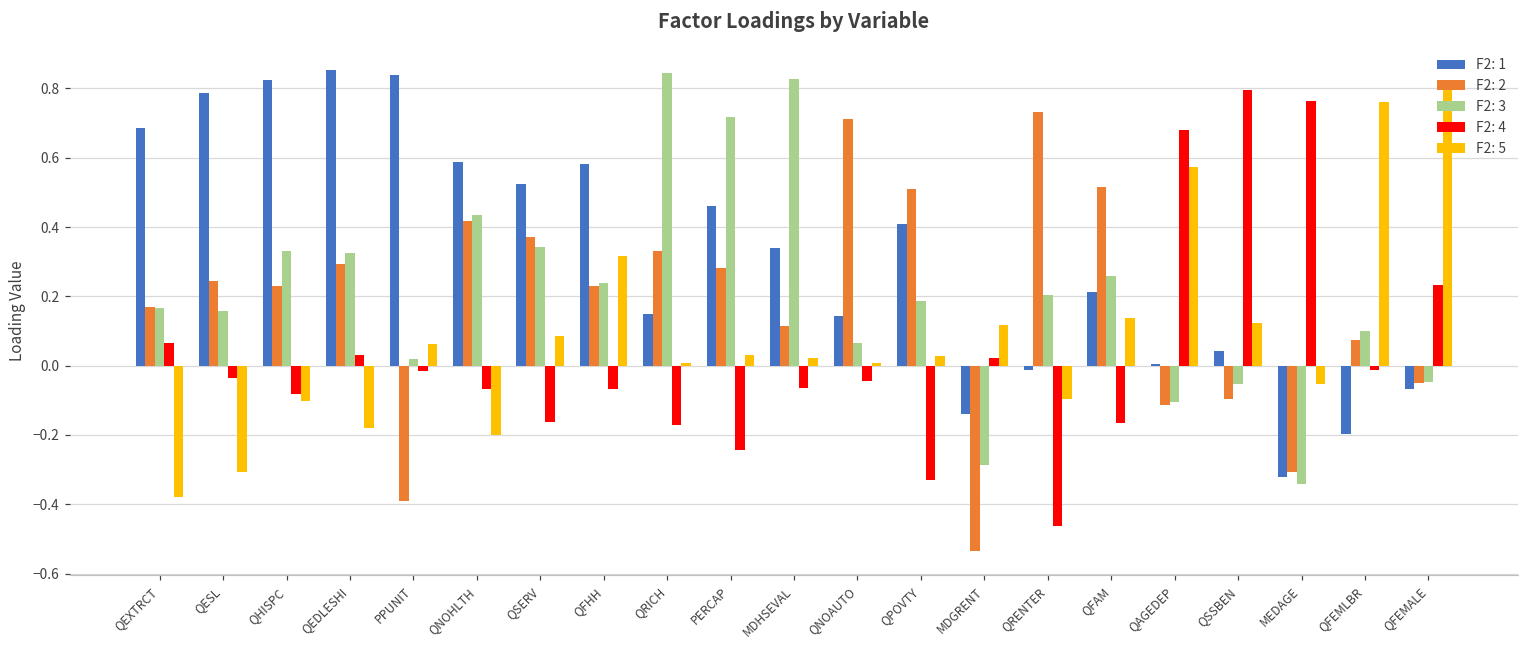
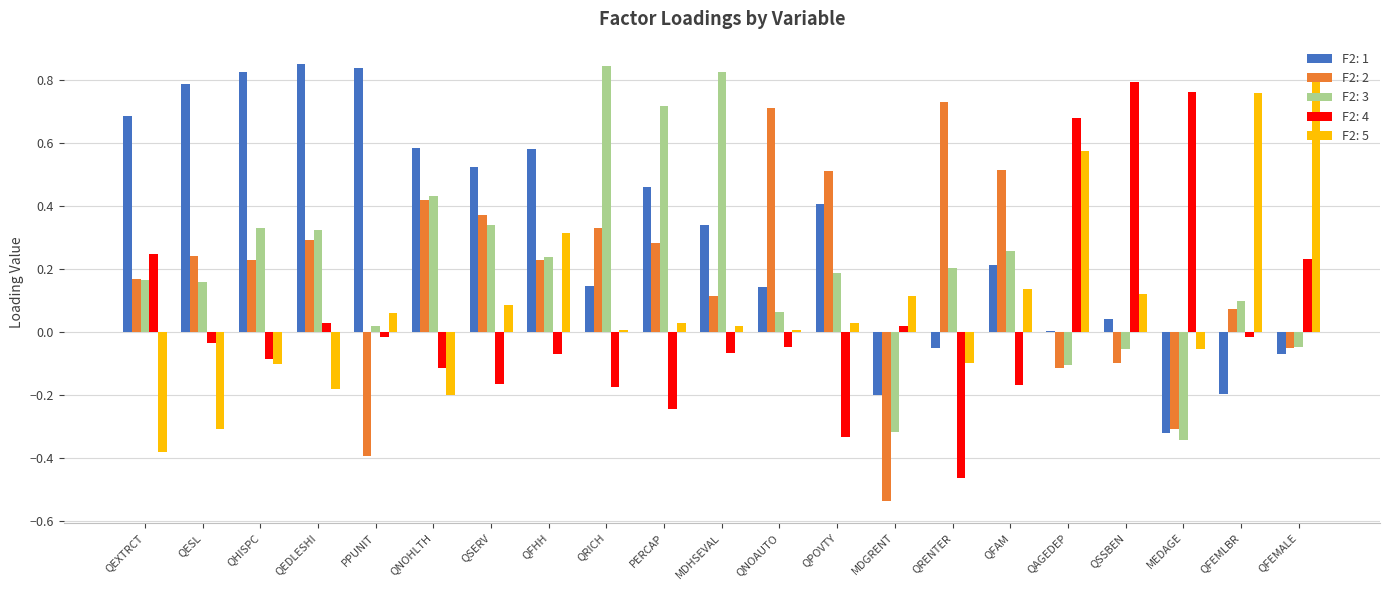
F2: 4, QEXTRCT: 0.07 -> 0.25
F2: 4, QNOHLTH: -0.07 -> -0.11
F2: 1, MDGRENT: -0.14 -> -0.20
F2: 3, MDGRENT: -0.29 -> -0.32
F2: 1, QRENTER: -0.01 -> -0.05
